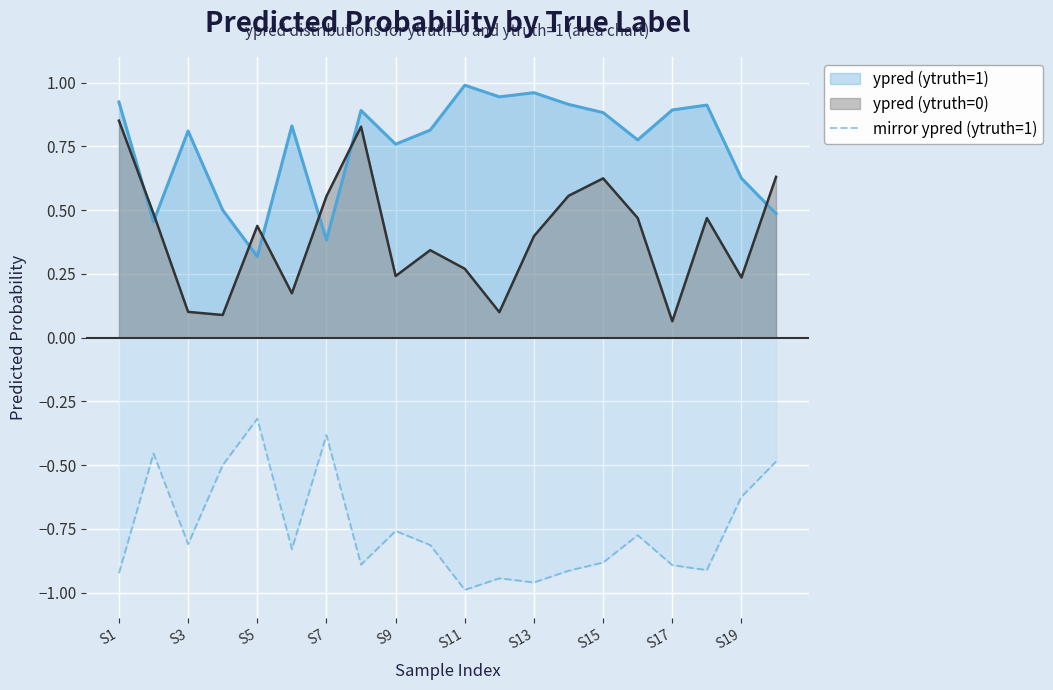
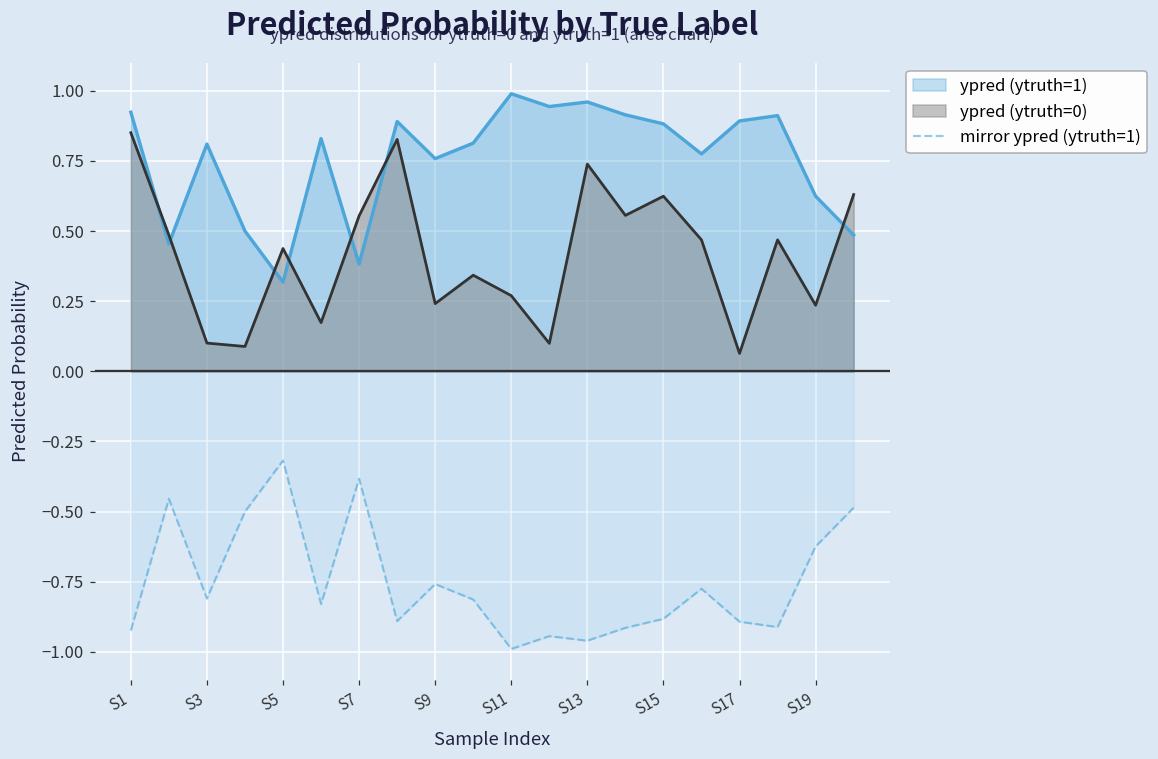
ypred (ytruth=0), S13: 0.40 -> 0.74
